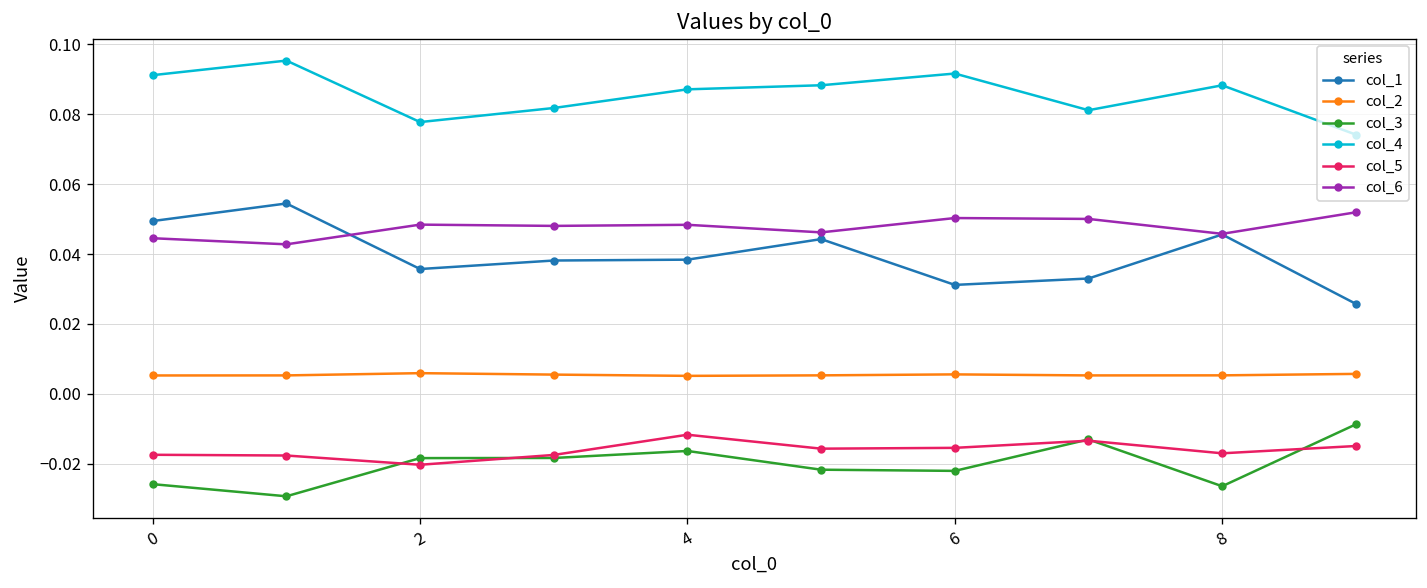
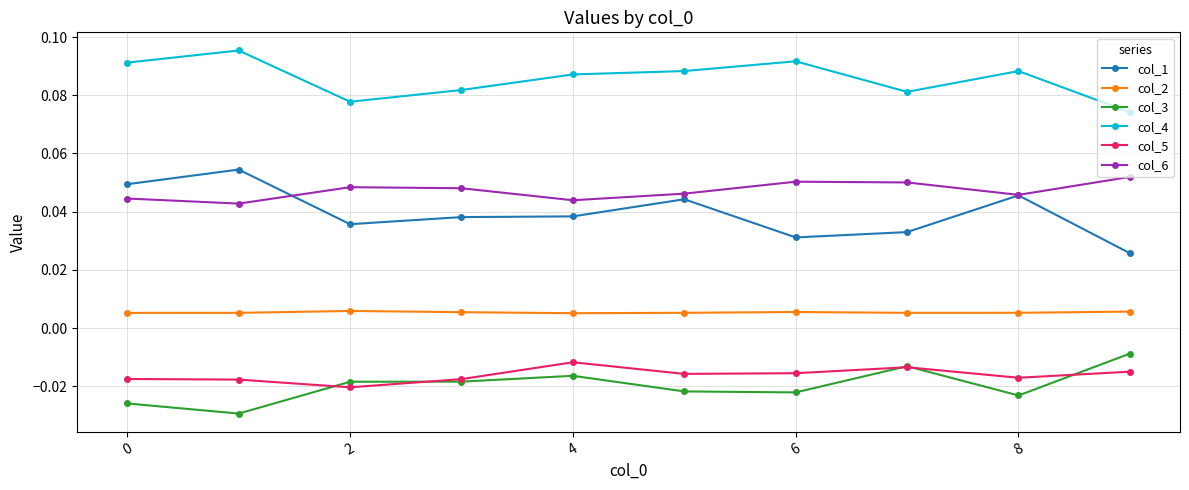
col_6, 4: 0.048 -> 0.044
col_3, 8: -0.026 -> -0.023
